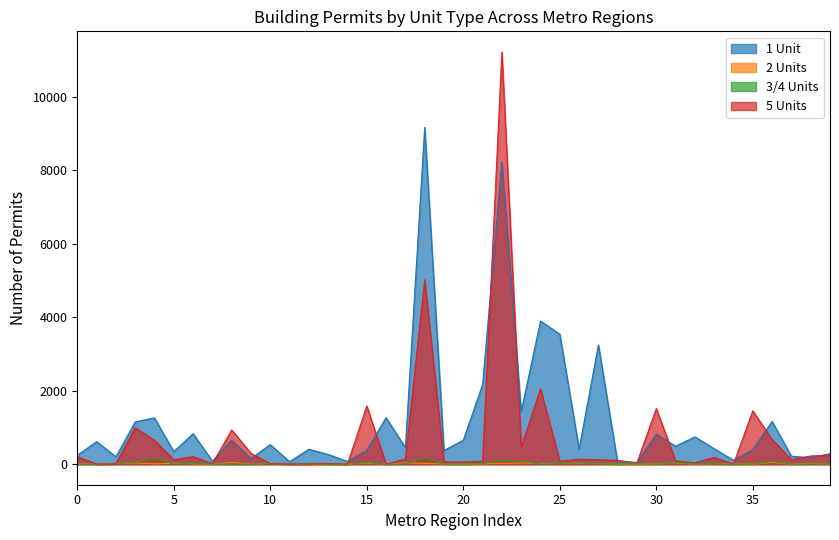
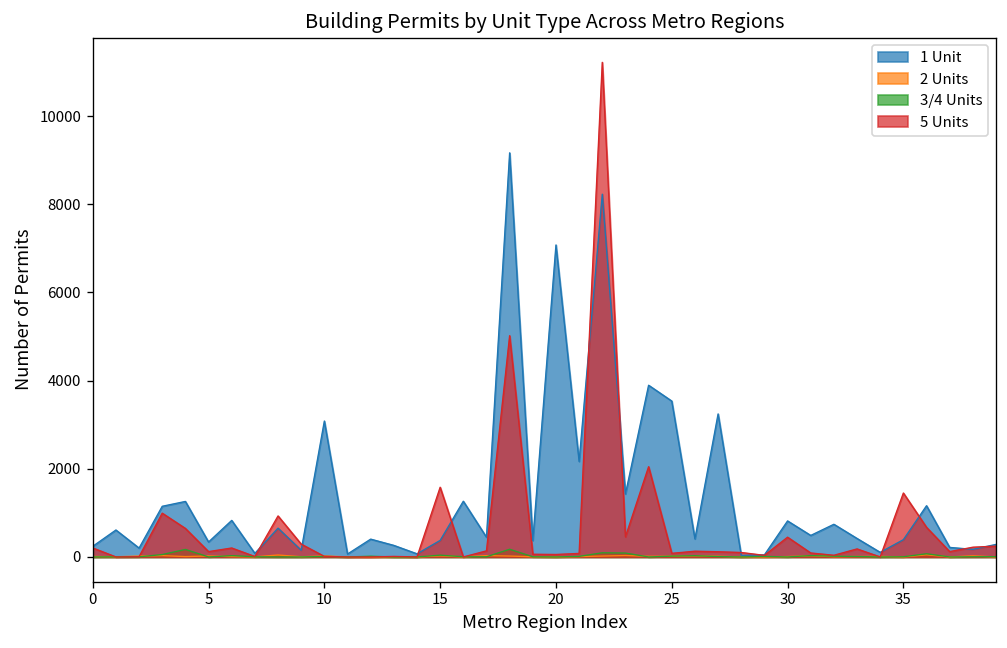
1 Unit, 10: 500 -> 3100
1 Unit, 20: 700 -> 7100
5 Units, 30: 1500 -> 400
